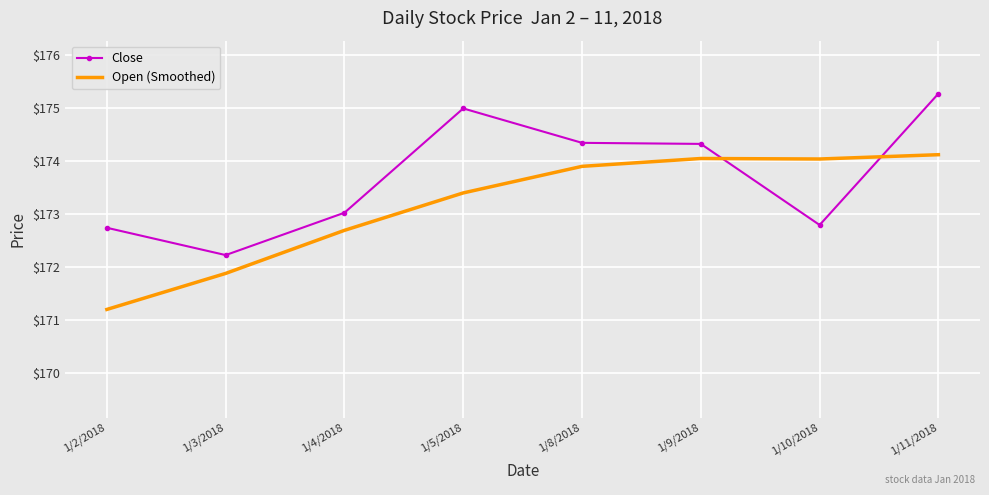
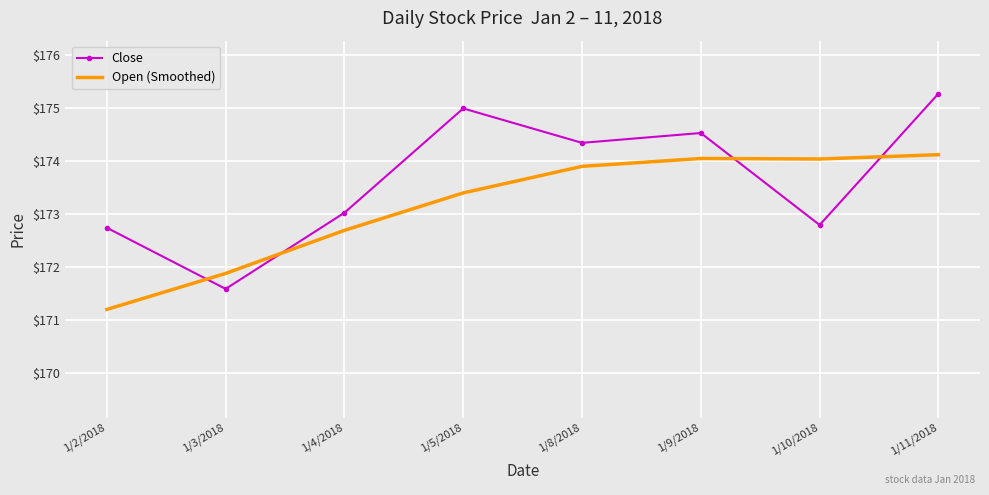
Close, 1/3/2018: $172.2 -> $171.6
Close, 1/9/2018: $174.3 -> $174.5
